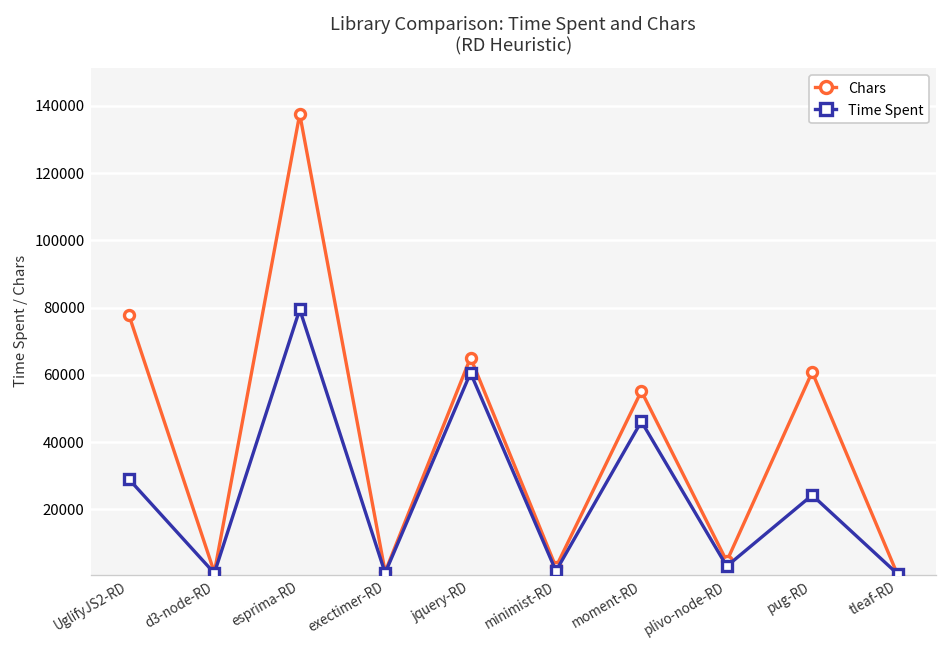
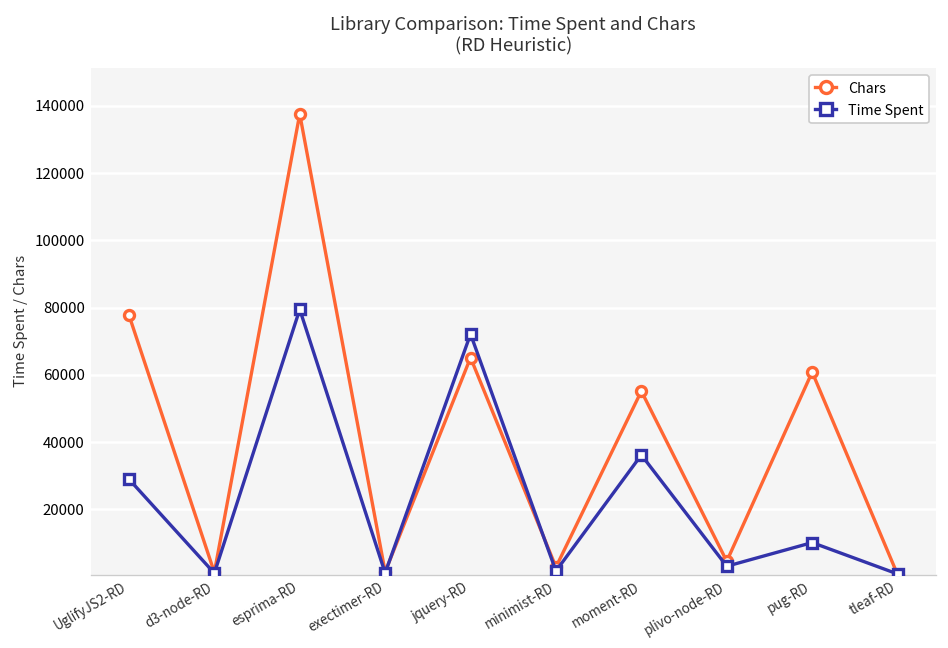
Time Spent, jquery-RD: 61000 -> 72000
Time Spent, moment-RD: 46000 -> 36000
Time Spent, pug-RD: 24000 -> 10000
